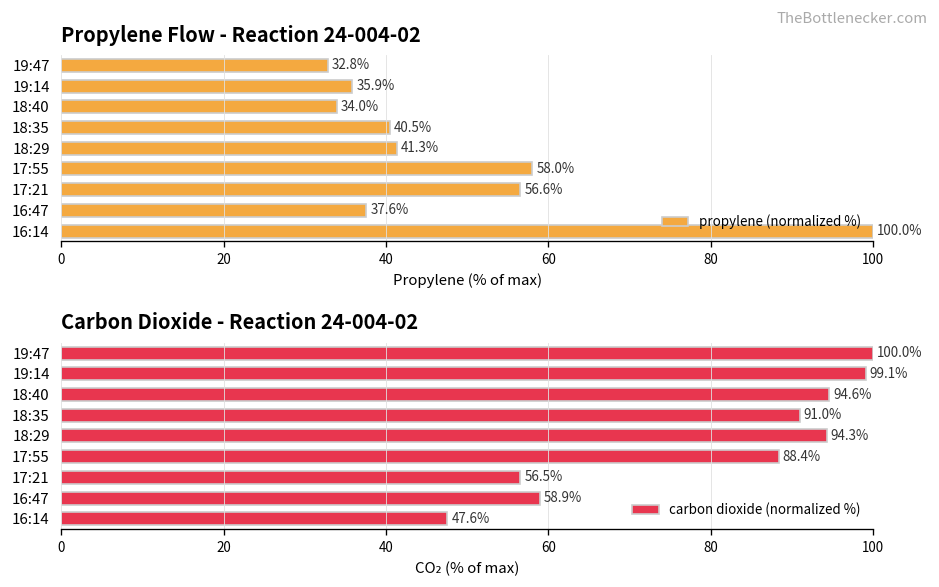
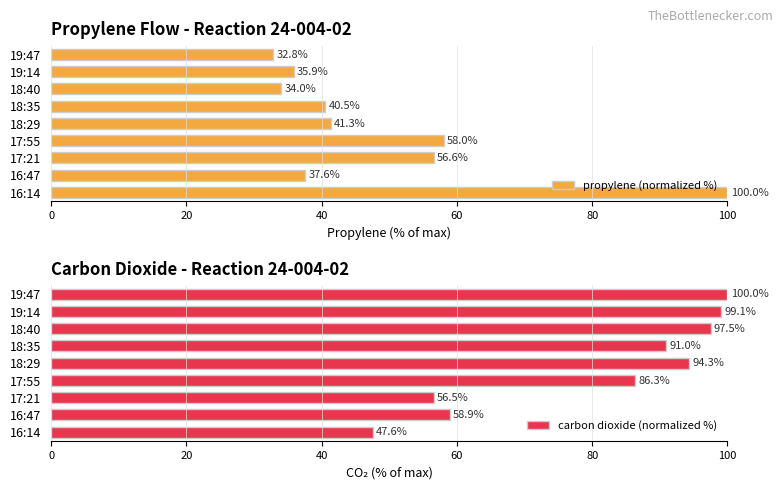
Carbon Dioxide - Reaction 24-004-02, 18:40: 94.6% -> 97.5%
Carbon Dioxide - Reaction 24-004-02, 17:55: 88.4% -> 86.3%
